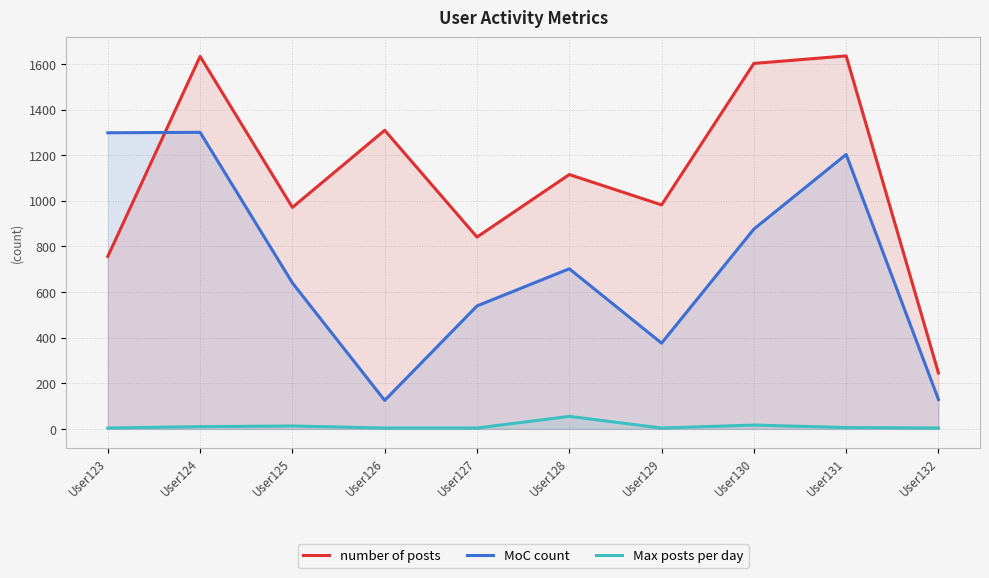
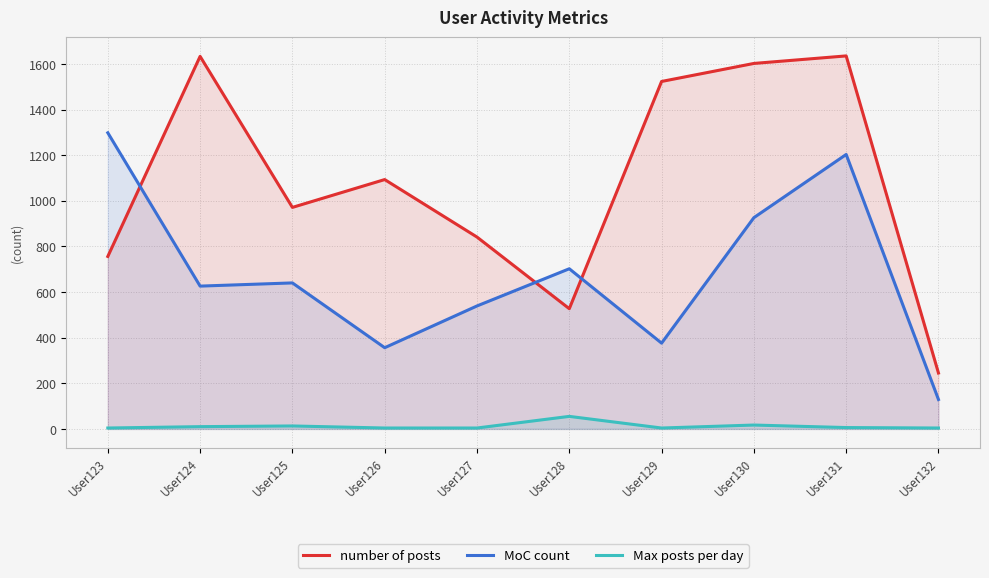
MoC count, User124: 1300 -> 630
number of posts, User126: 1310 -> 1090
MoC count, User126: 130 -> 360
number of posts, User128: 1120 -> 530
number of posts, User129: 980 -> 1520
MoC count, User130: 880 -> 930
